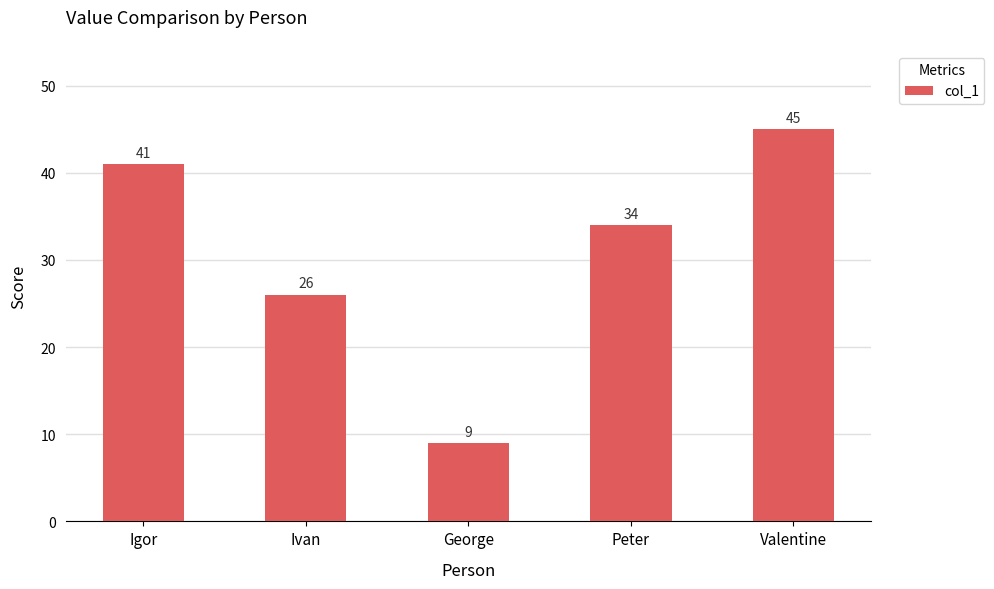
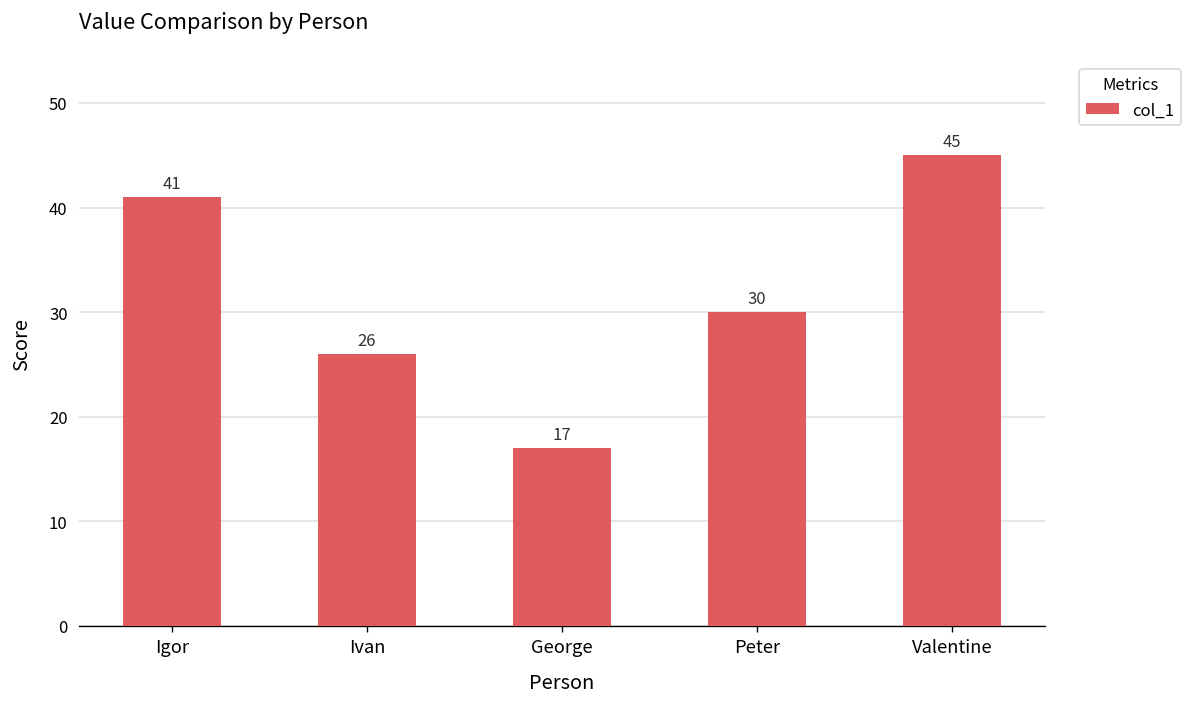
George: 9 -> 17
Peter: 34 -> 30
